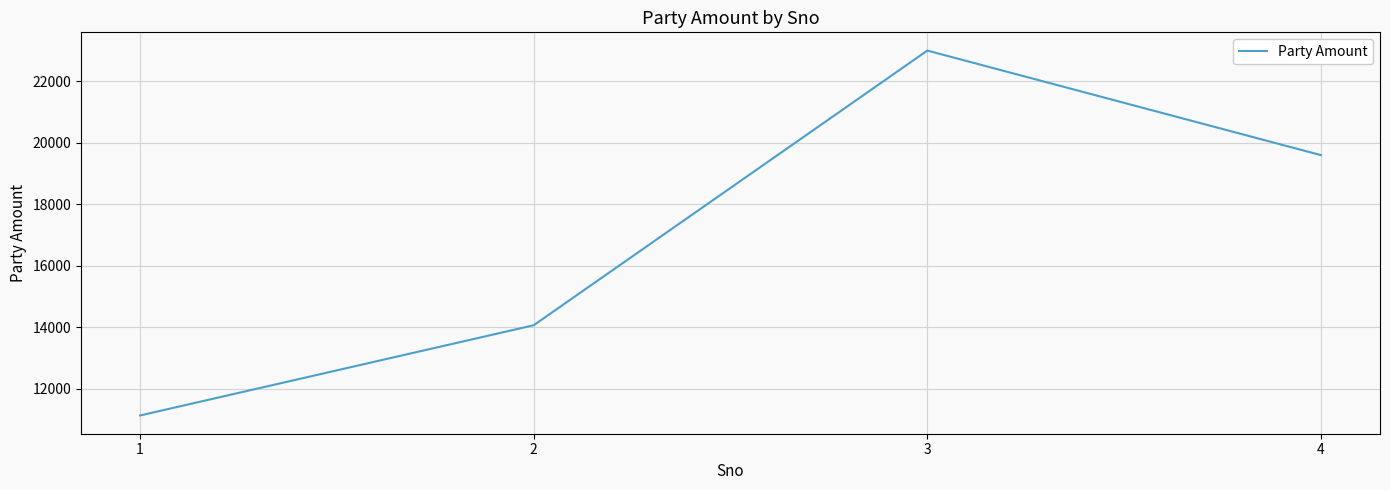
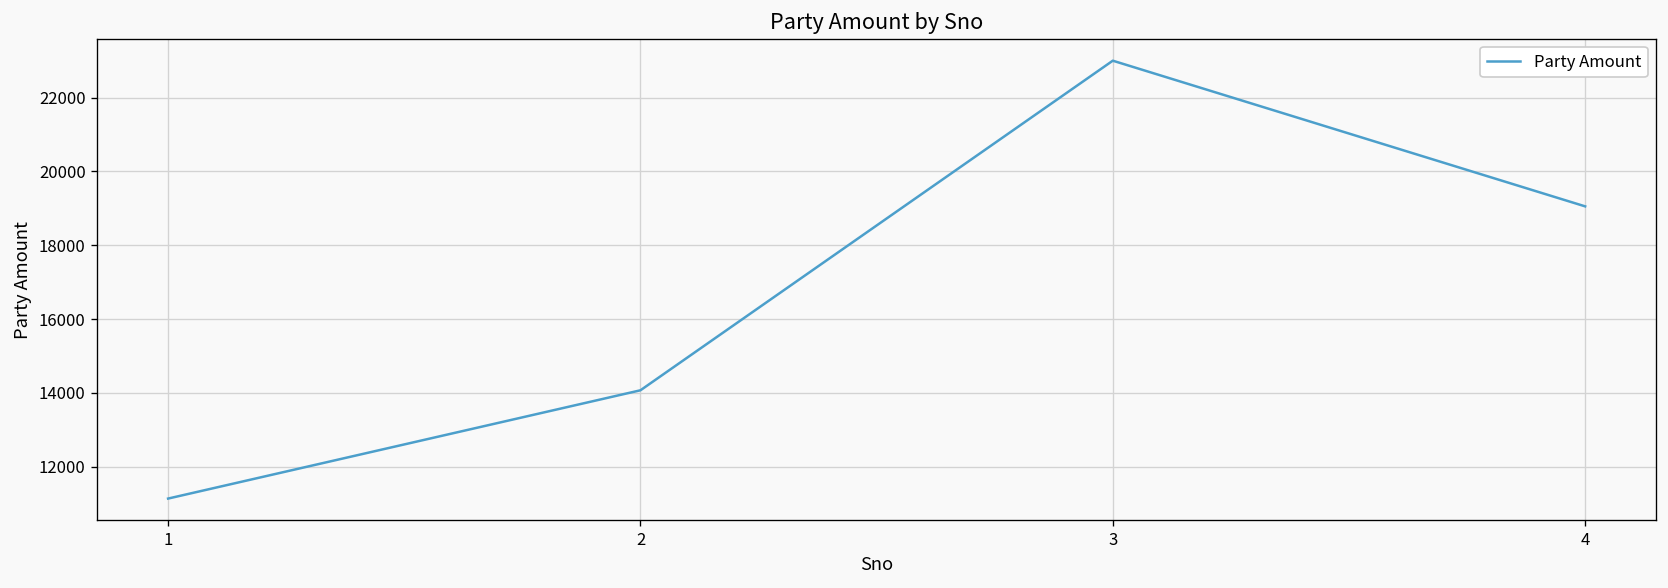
4: 19600 -> 19100
